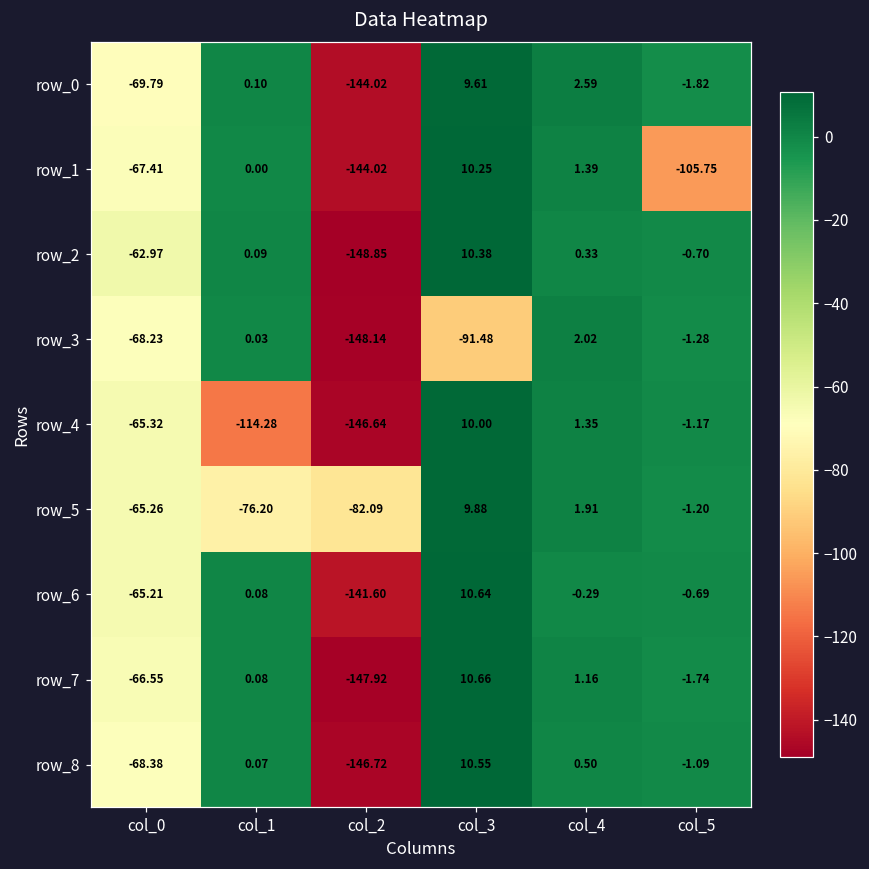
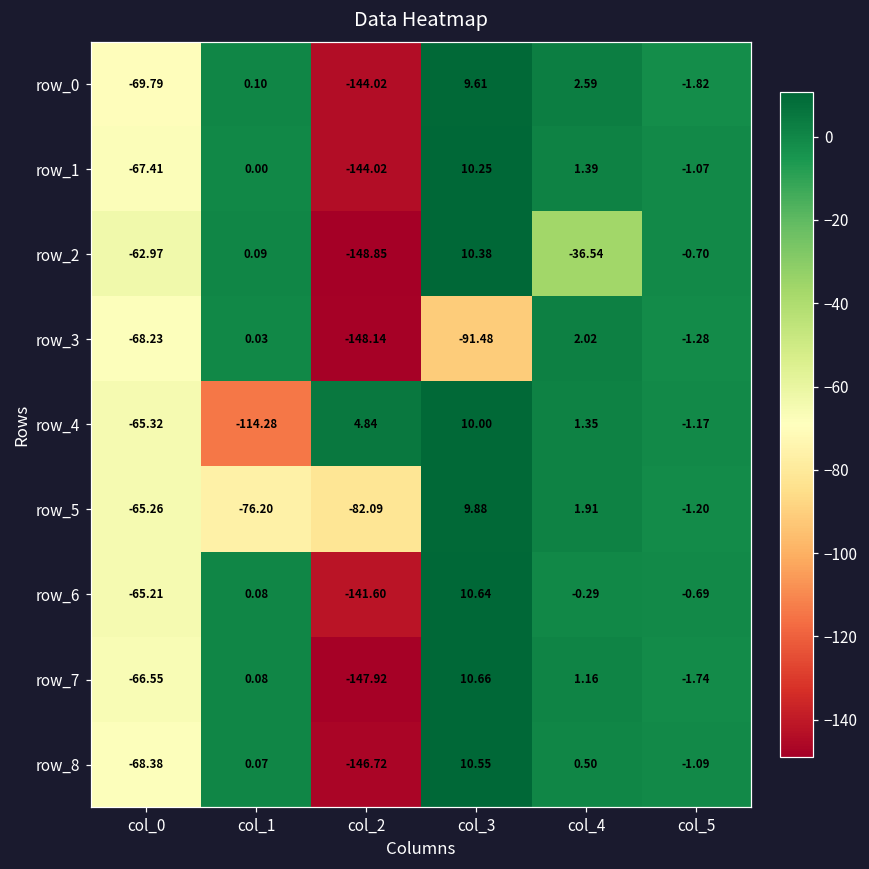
row_1, col_5: -105.75 -> -1.07
row_2, col_4: 0.33 -> -36.54
row_4, col_2: -146.64 -> 4.84
